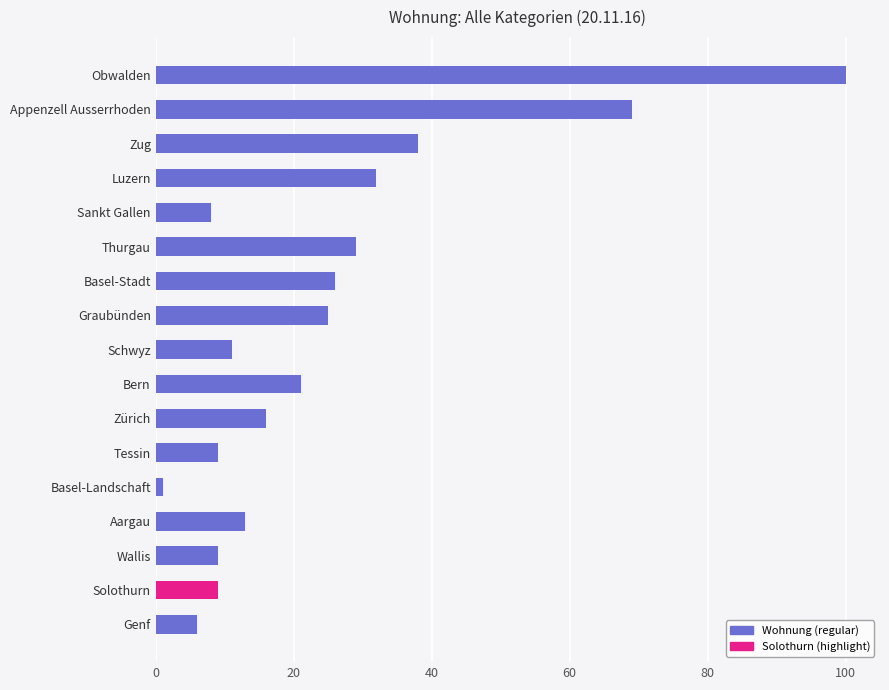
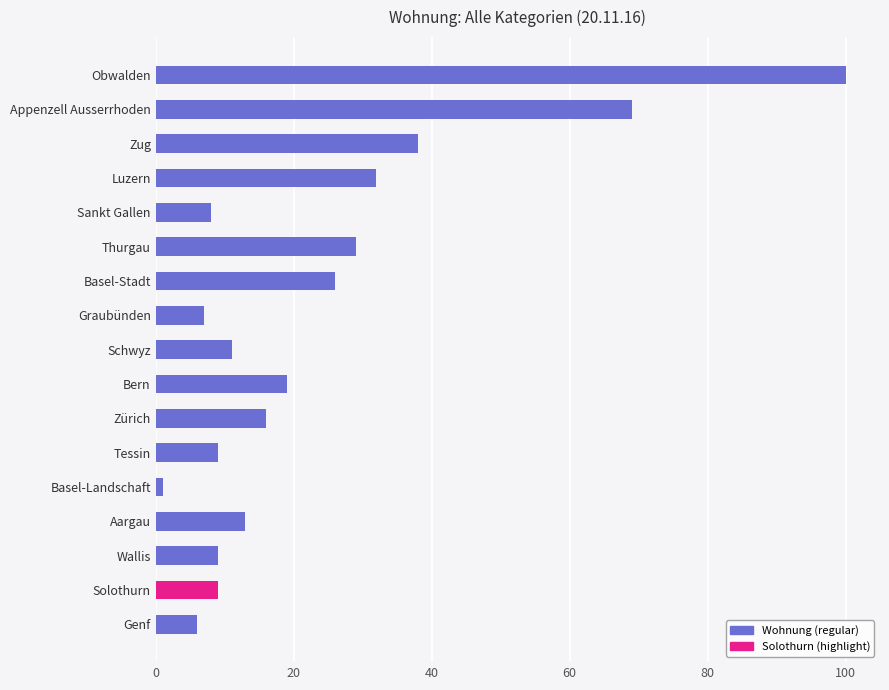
Graubünden: 25 -> 7
Bern: 21 -> 19
